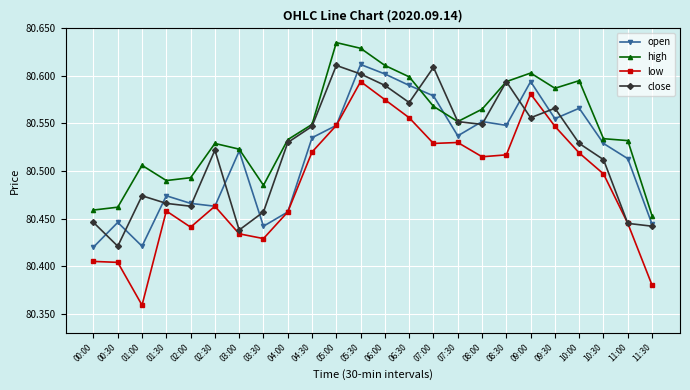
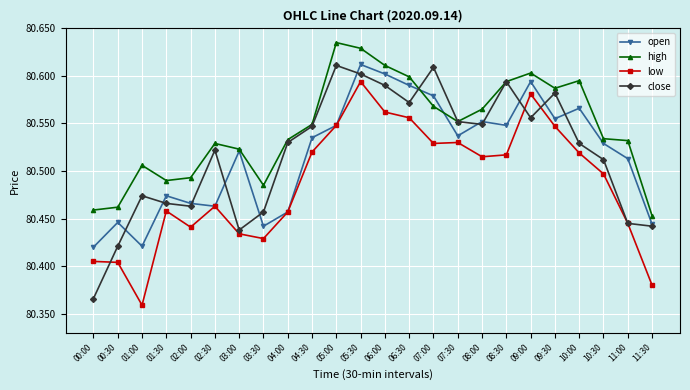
close, 00:00: 80.45 -> 80.37
low, 06:00: 80.58 -> 80.56
close, 09:30: 80.57 -> 80.58
